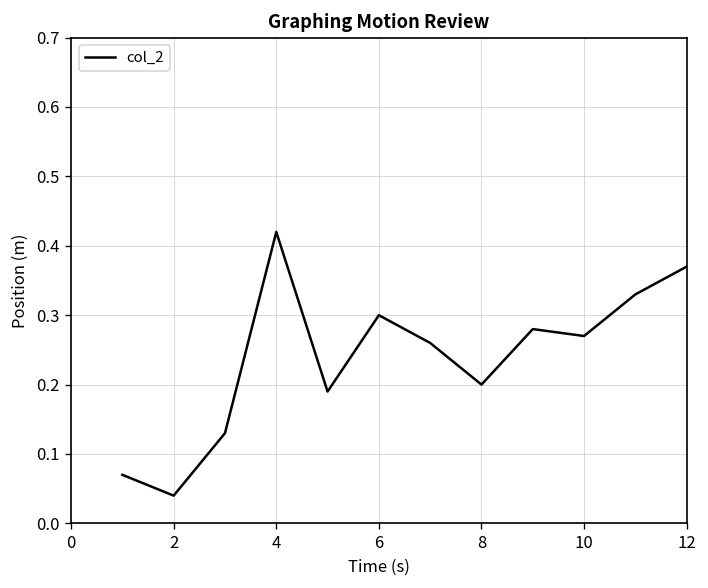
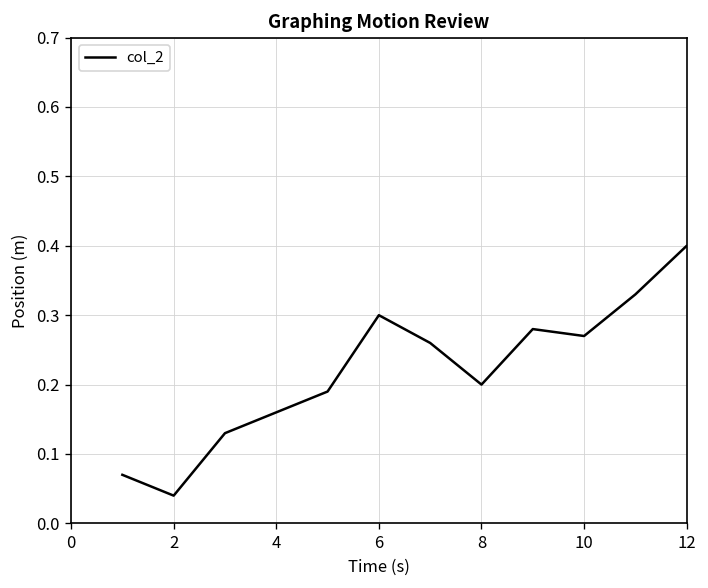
4: 0.42 -> 0.16
12: 0.37 -> 0.40
